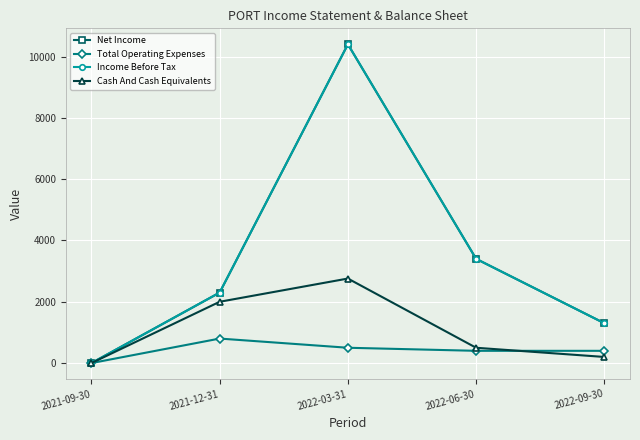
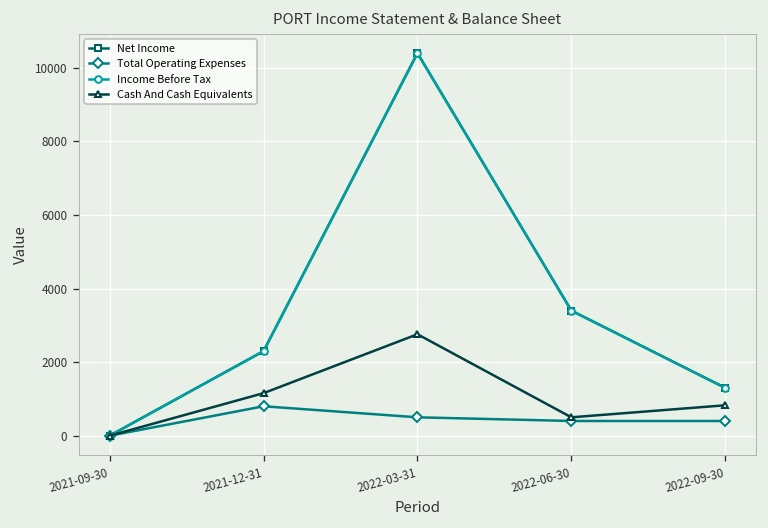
Cash And Cash Equivalents, 2021-12-31: 2000 -> 1200
Cash And Cash Equivalents, 2022-09-30: 200 -> 800
